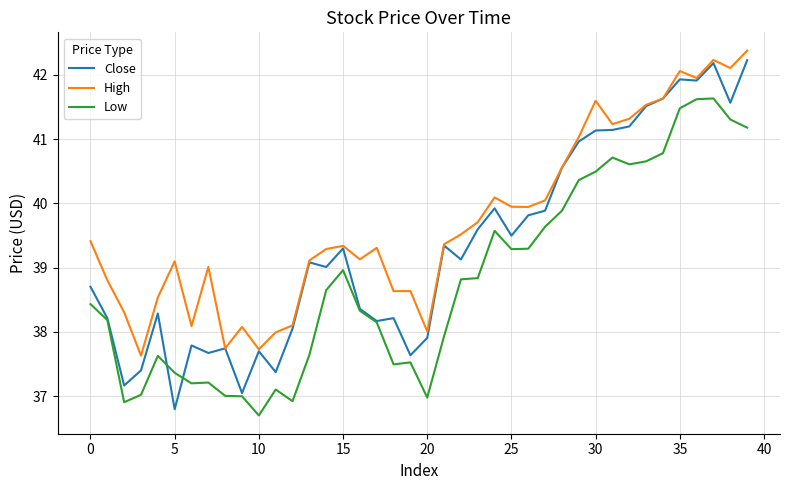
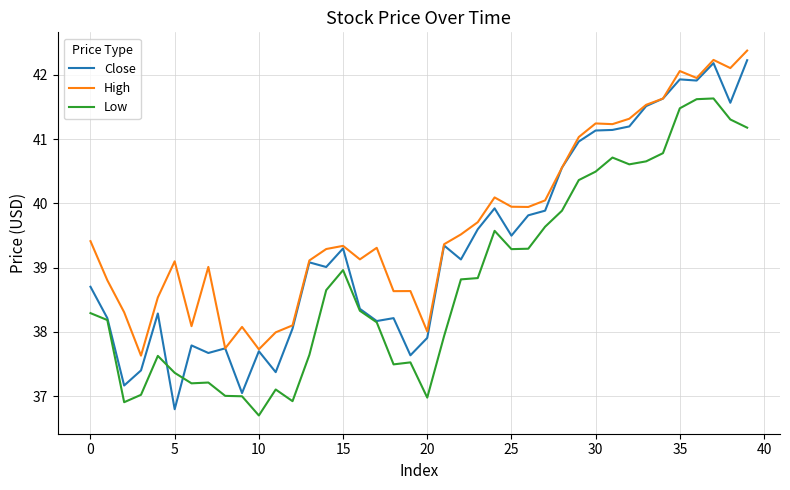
Low, 0: 38.4 -> 38.3
High, 30: 41.6 -> 41.2
